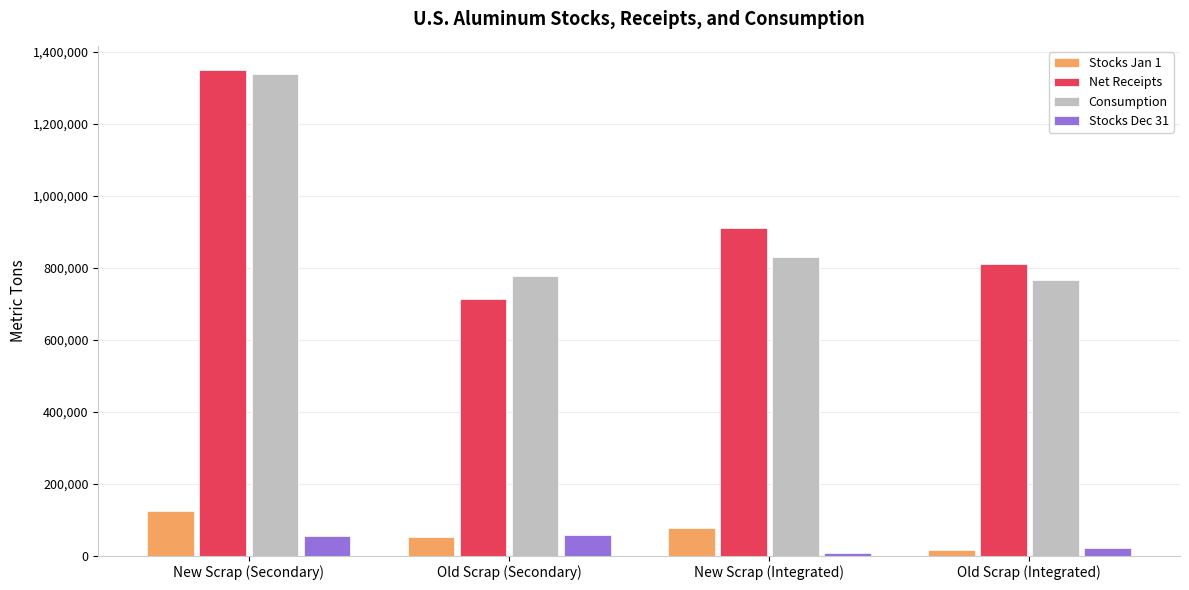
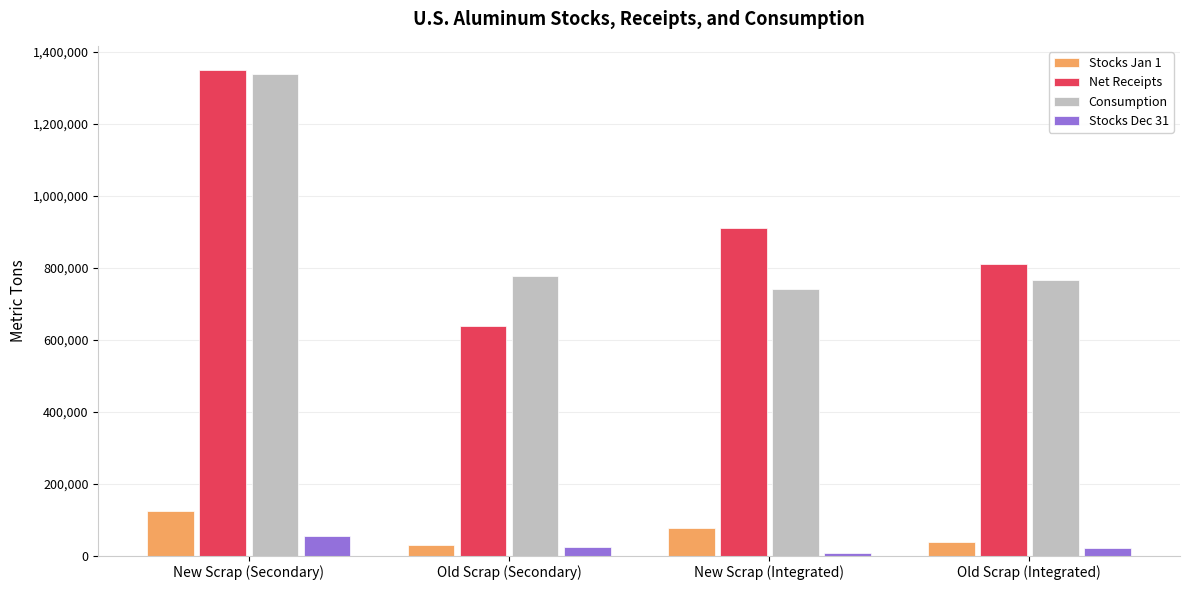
Stocks Jan 1, Old Scrap (Secondary): 50,000 -> 30,000
Net Receipts, Old Scrap (Secondary): 710,000 -> 640,000
Stocks Dec 31, Old Scrap (Secondary): 60,000 -> 20,000
Consumption, New Scrap (Integrated): 830,000 -> 740,000
Stocks Jan 1, Old Scrap (Integrated): 20,000 -> 40,000
